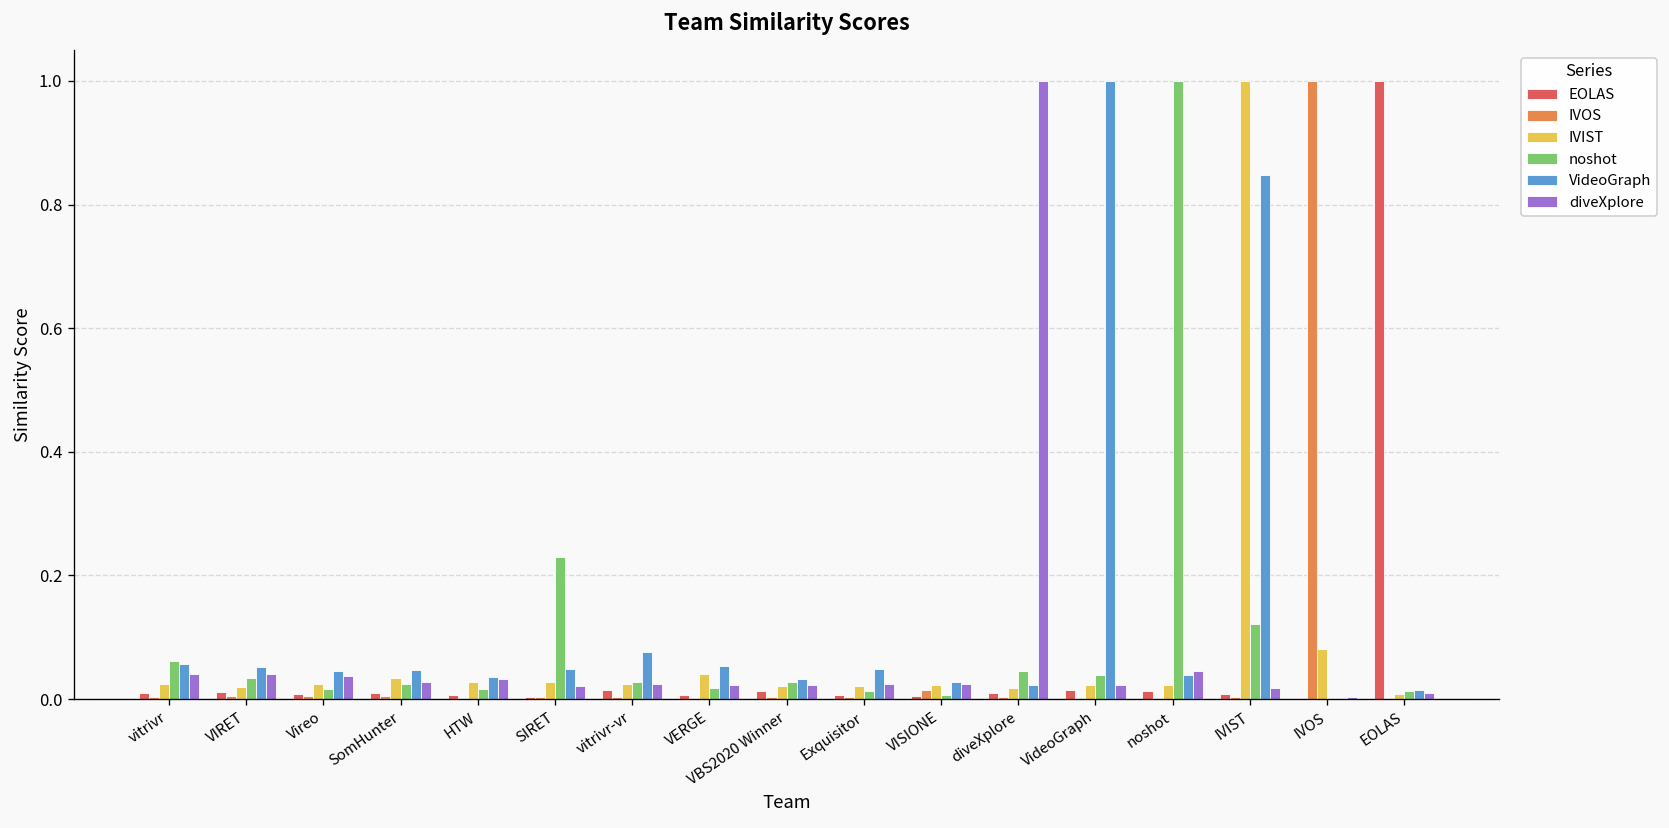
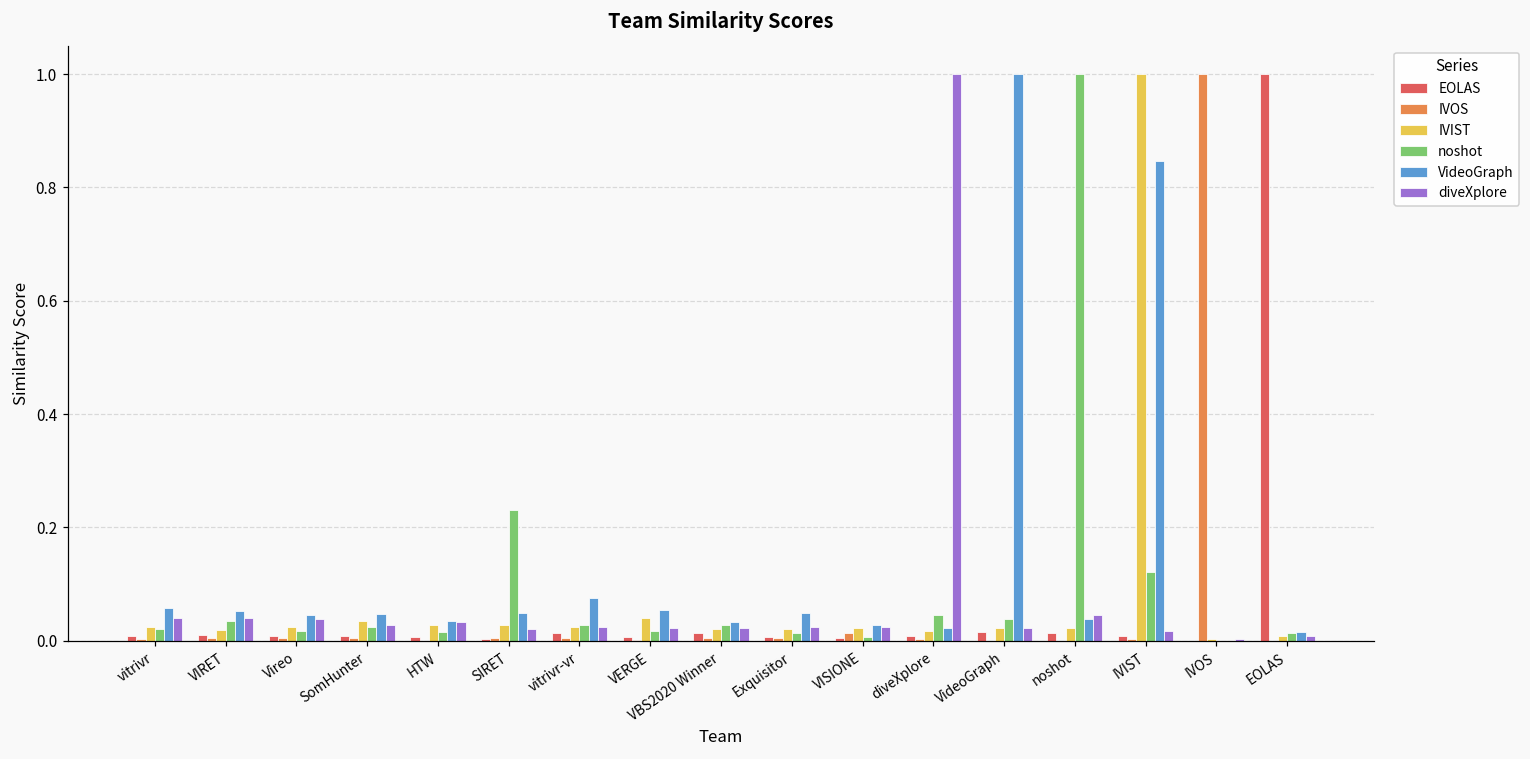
noshot, vitrivr: 0.06 -> 0.02
IVIST, IVOS: 0.08 -> 0.00
